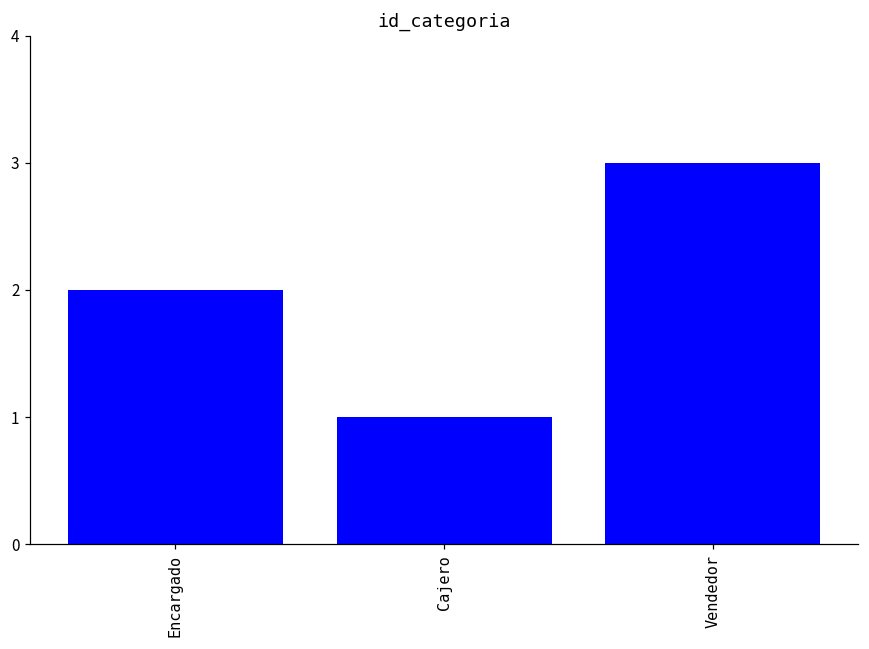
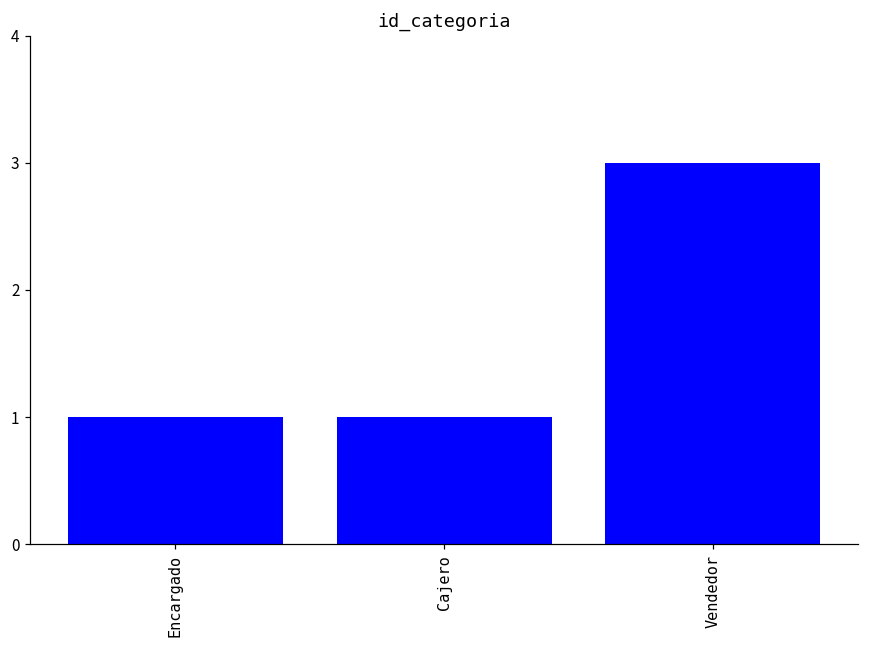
Encargado: 2 -> 1
